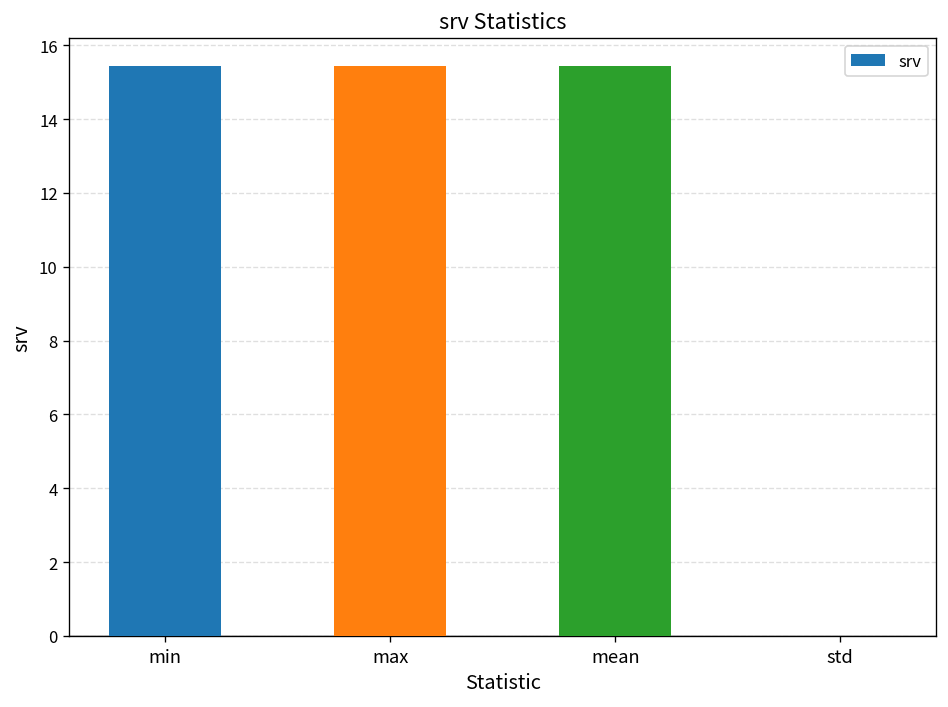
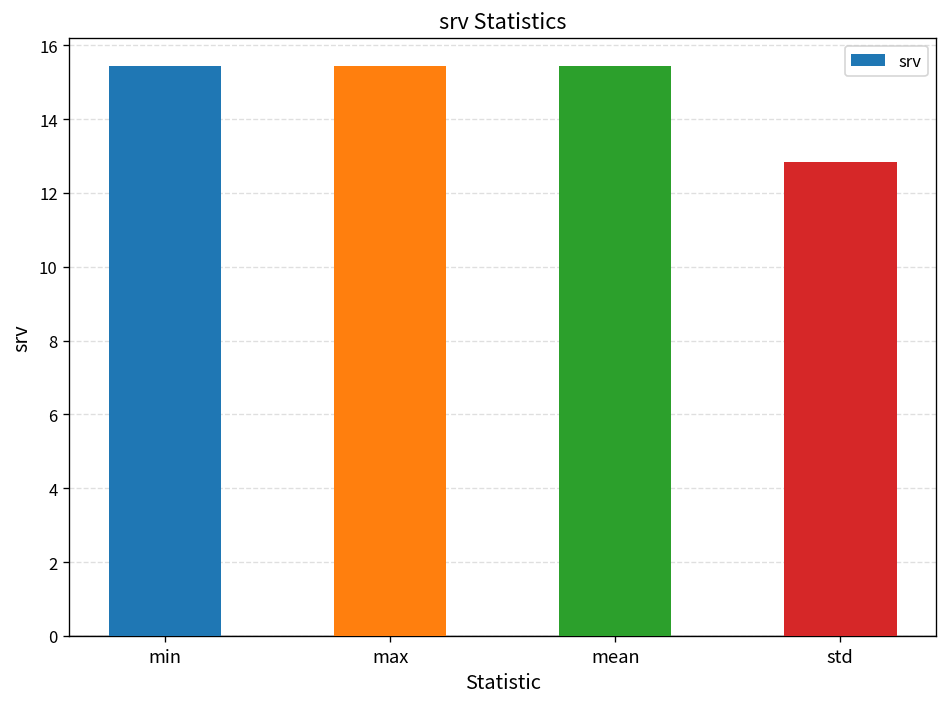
std: 0.0 -> 12.8
